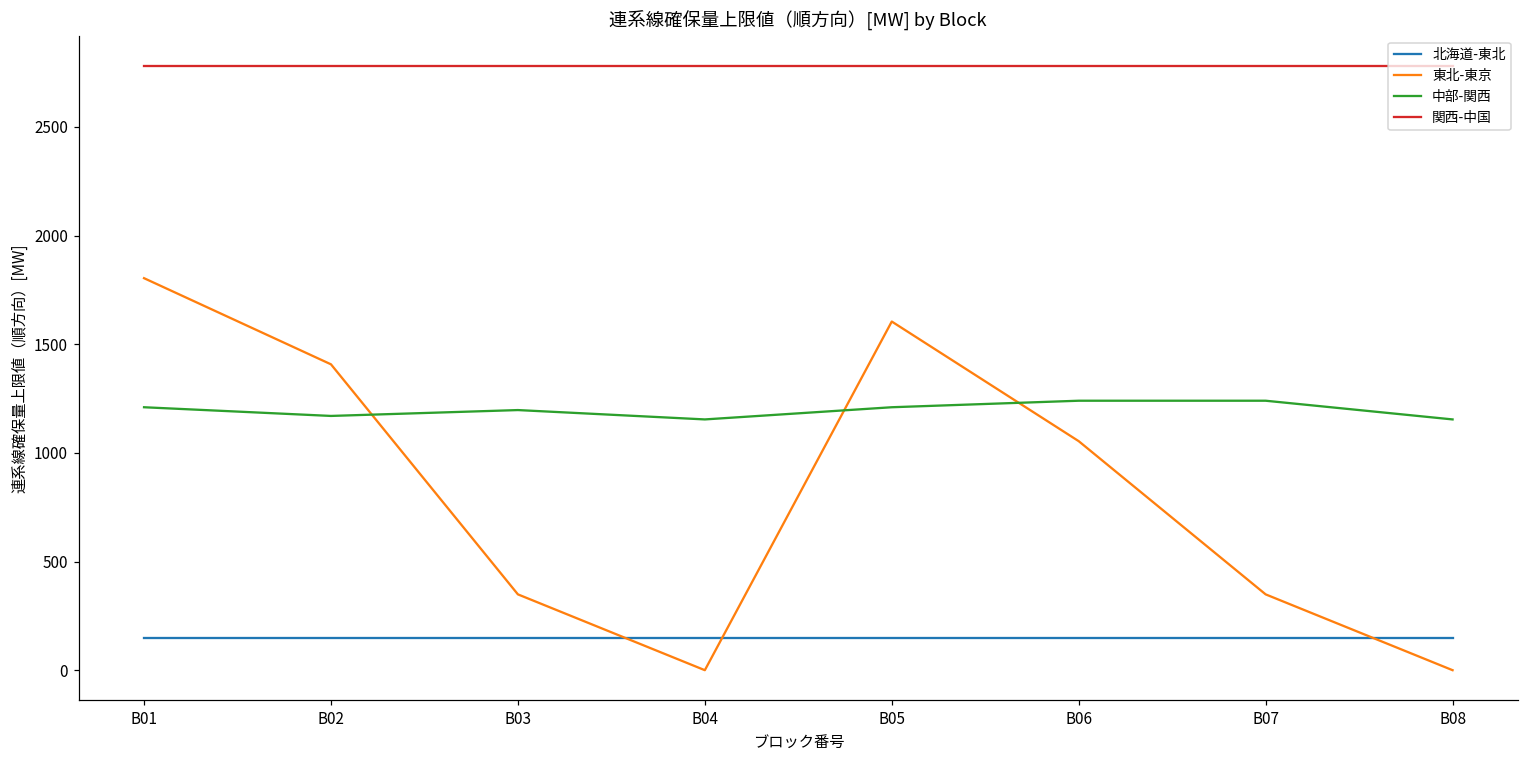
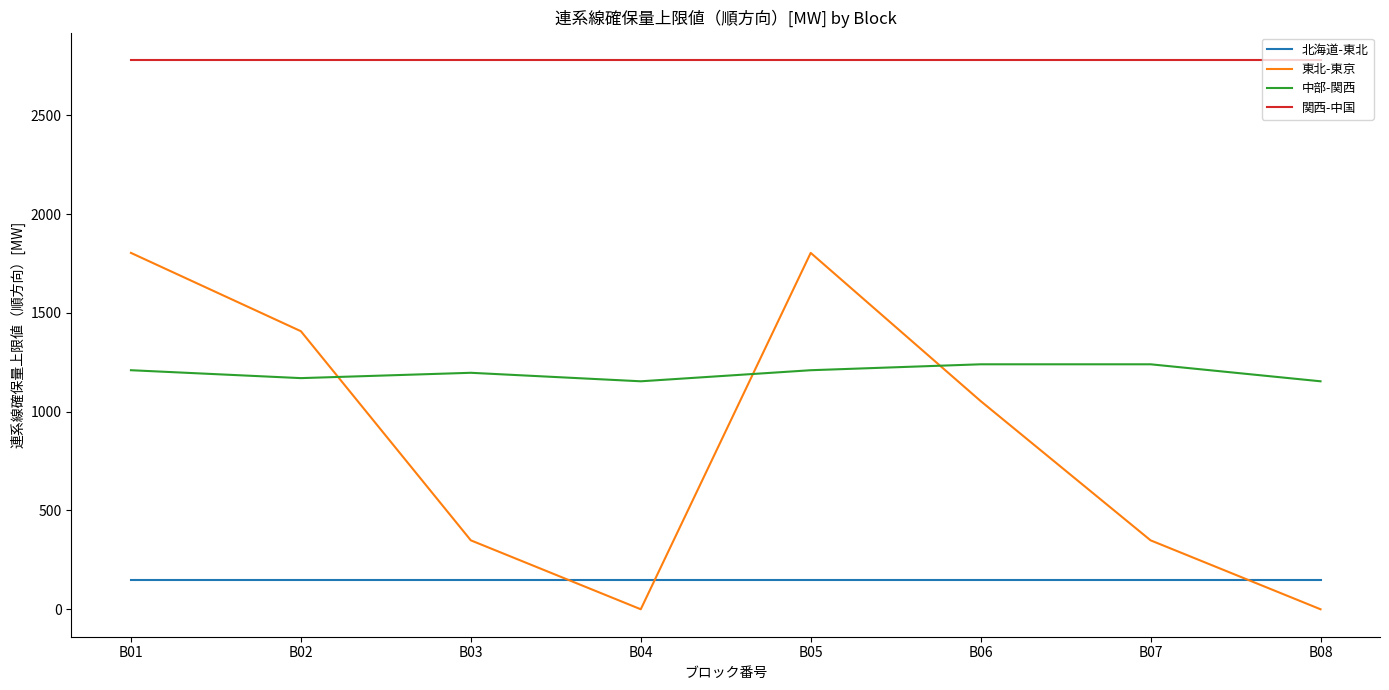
東北-東京, B05: 1600 -> 1800
